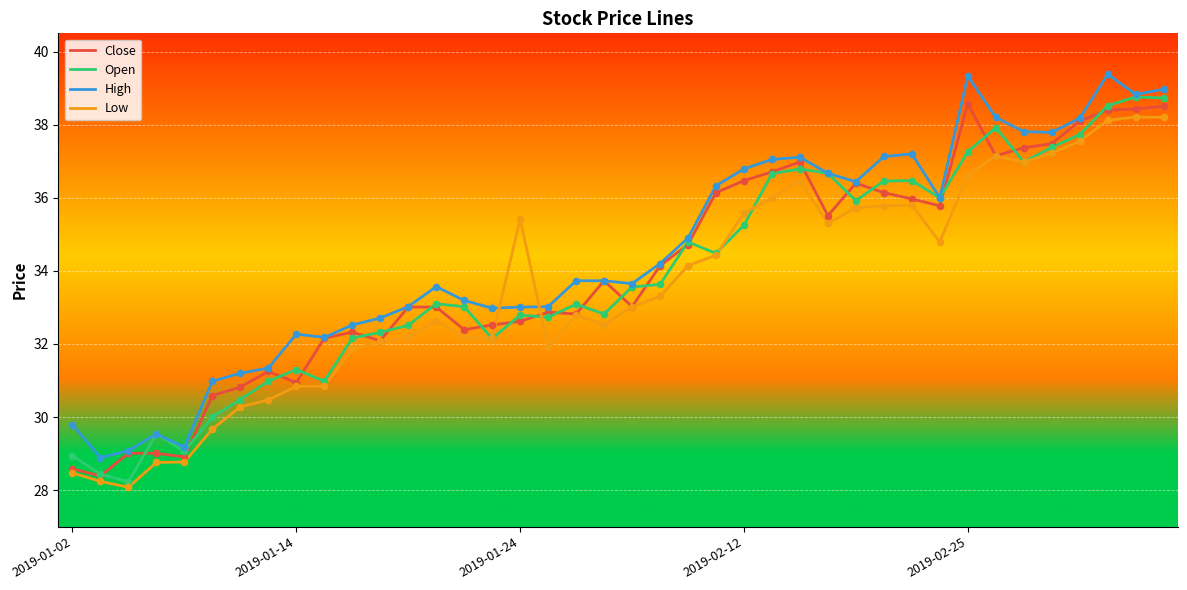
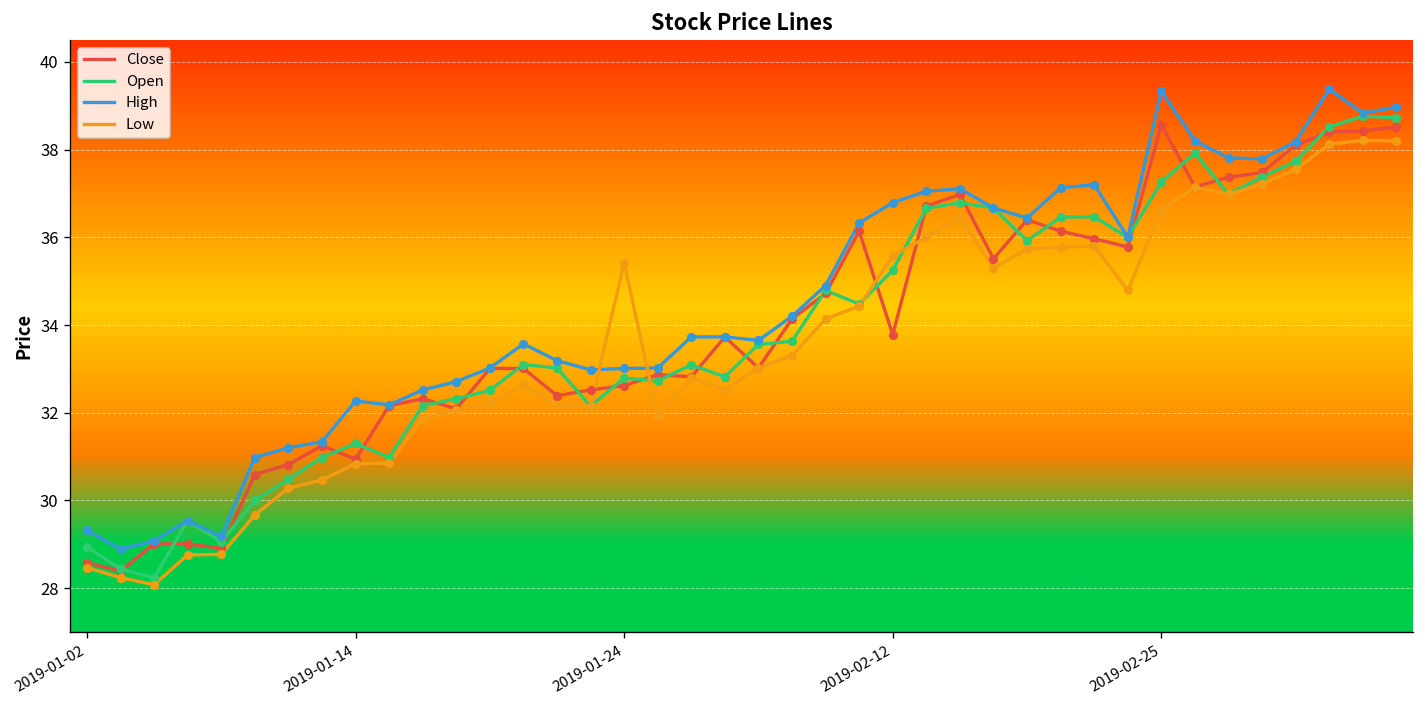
High, 2019-01-02: 29.8 -> 29.3
Close, 2019-02-12: 36.5 -> 33.8
